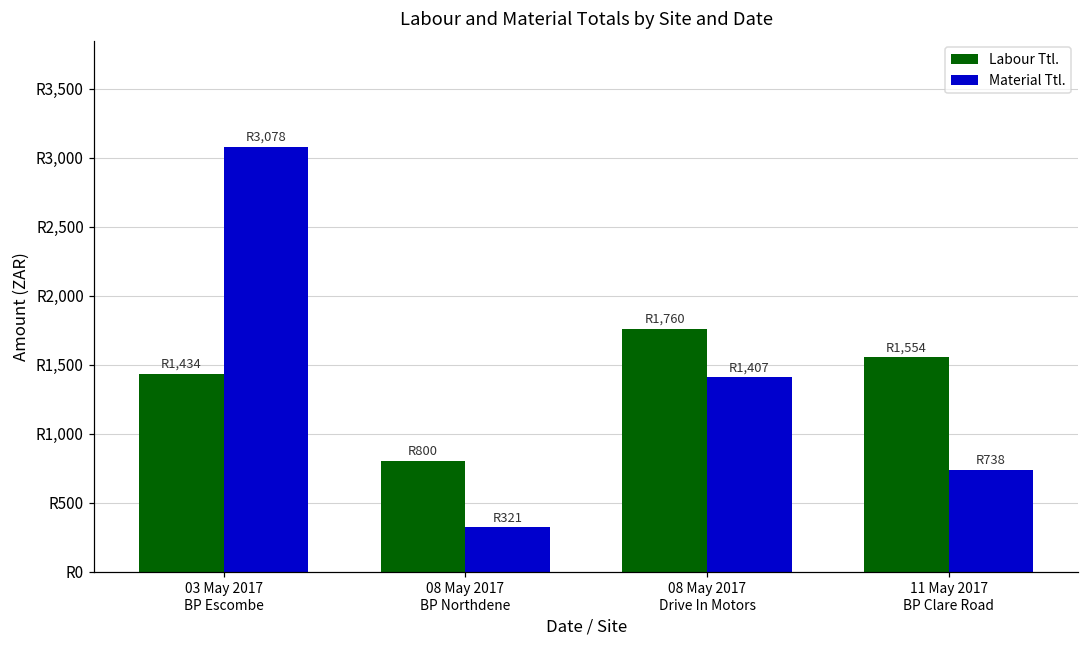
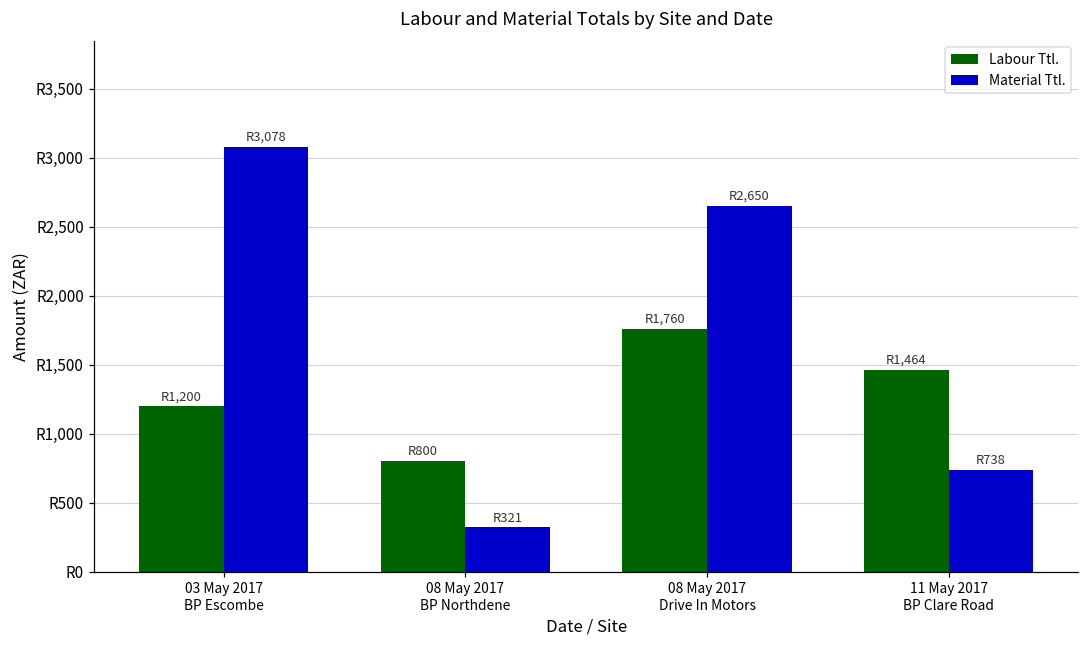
Labour Ttl., 03 May 2017 BP Escombe: 1,434 -> 1,200
Material Ttl., 08 May 2017 Drive In Motors: 1,407 -> 2,650
Labour Ttl., 11 May 2017 BP Clare Road: 1,554 -> 1,464
